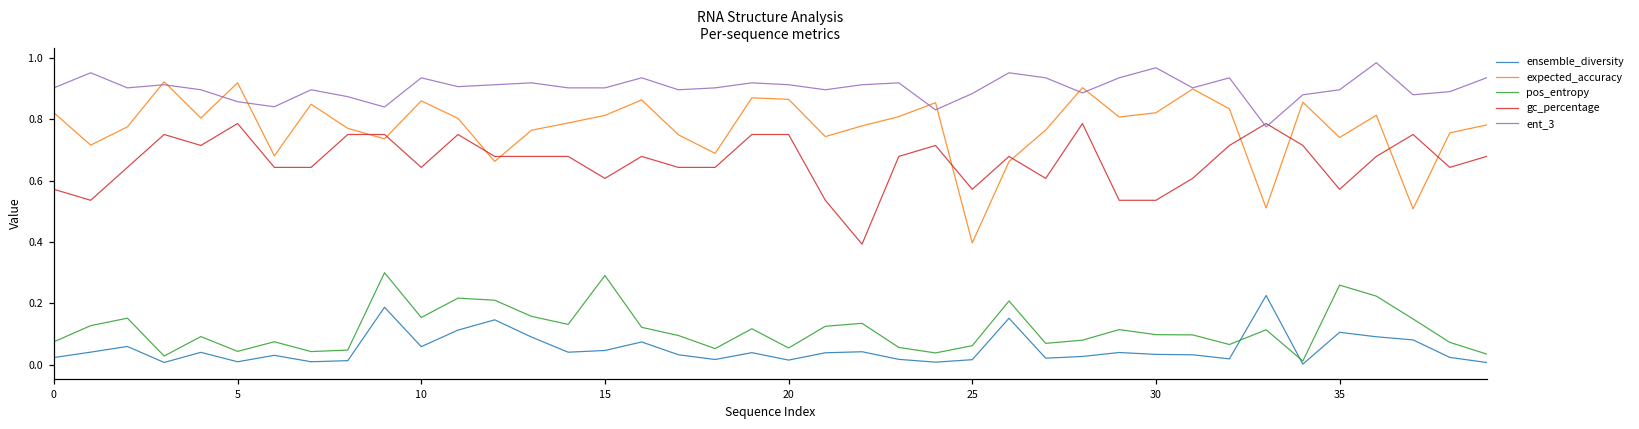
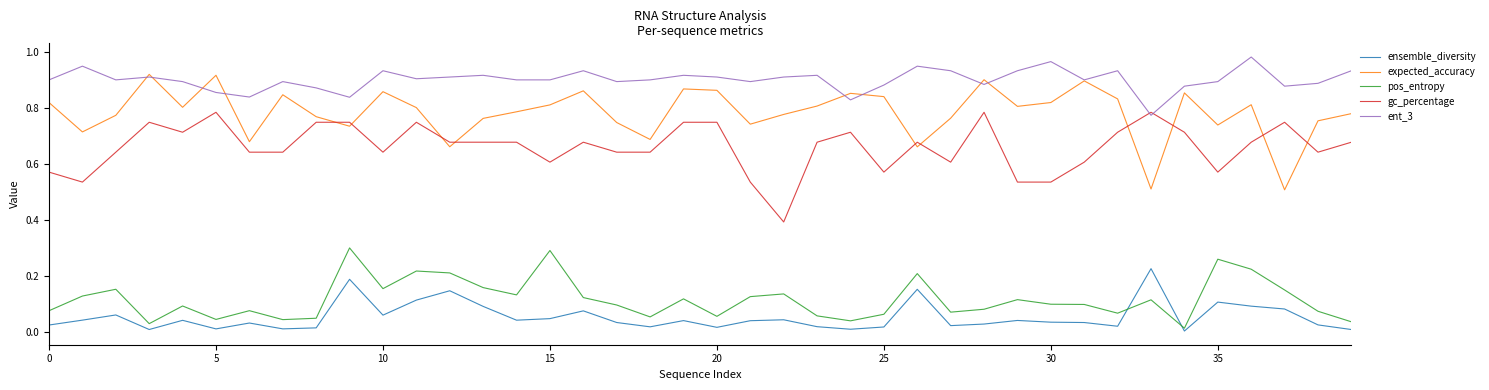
expected_accuracy, 25: 0.40 -> 0.84
